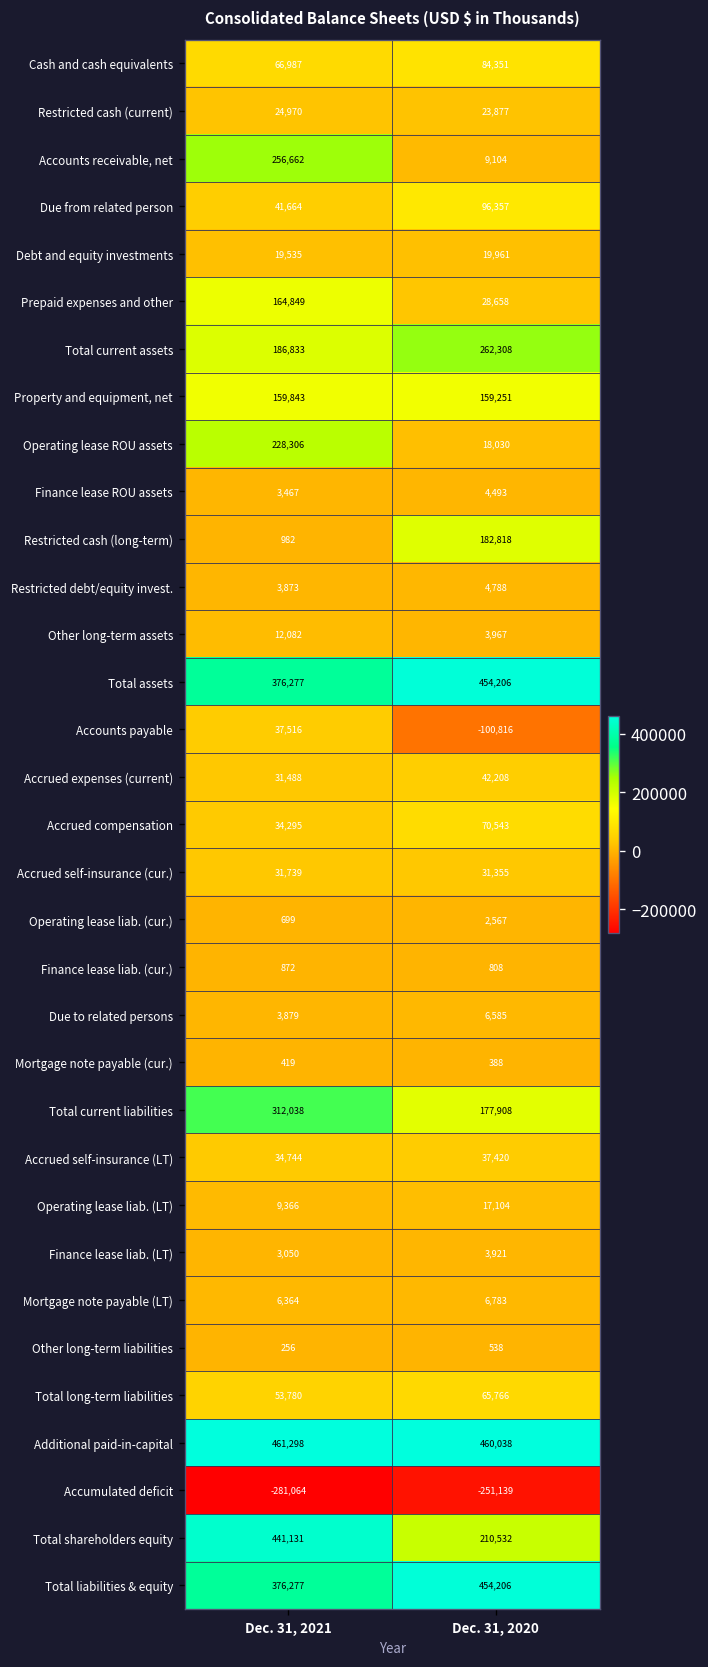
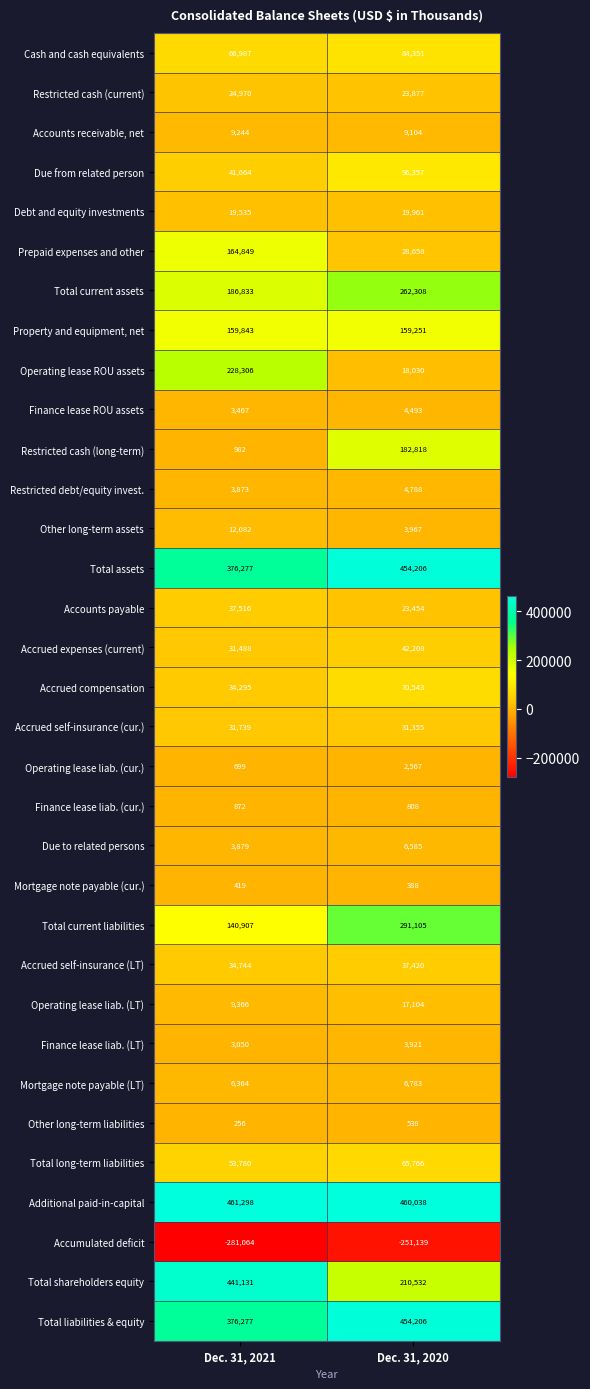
Accounts receivable, net, Dec. 31, 2021: 256,662 -> 9,244
Accounts payable, Dec. 31, 2020: -100,816 -> 23,454
Total current liabilities, Dec. 31, 2021: 312,038 -> 140,907
Total current liabilities, Dec. 31, 2020: 177,908 -> 291,105
